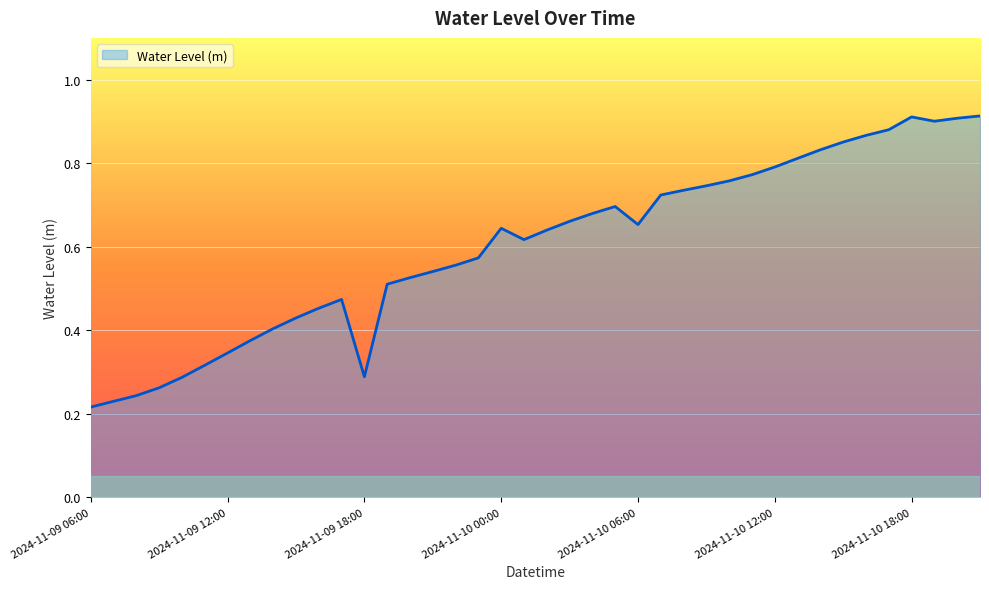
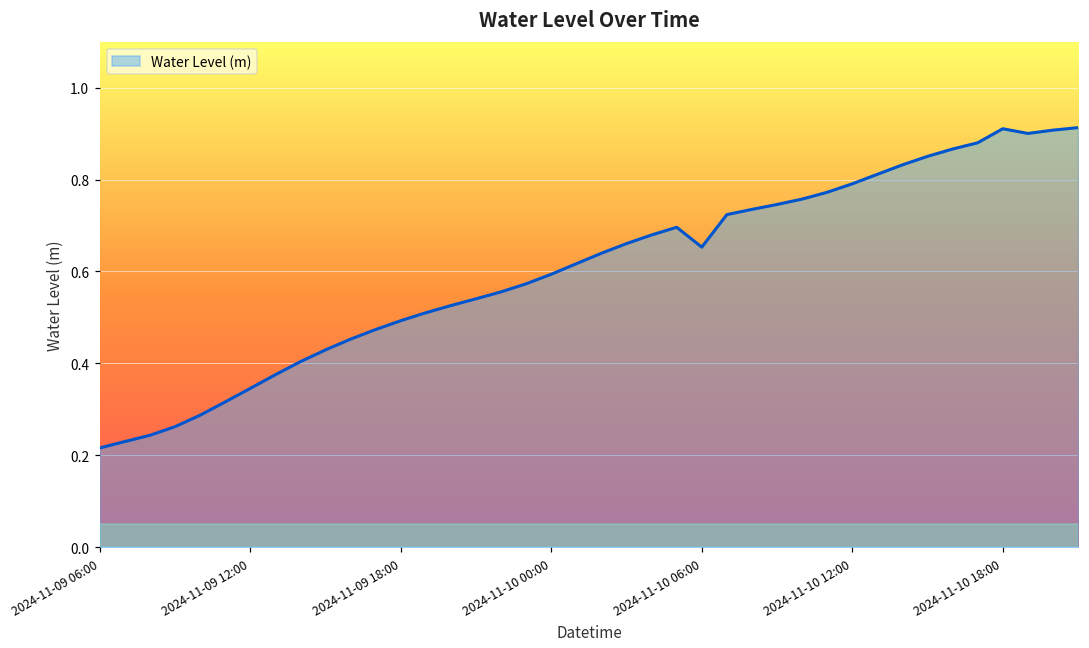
2024-11-09 18:00: 0.29 -> 0.49
2024-11-10 00:00: 0.64 -> 0.59
